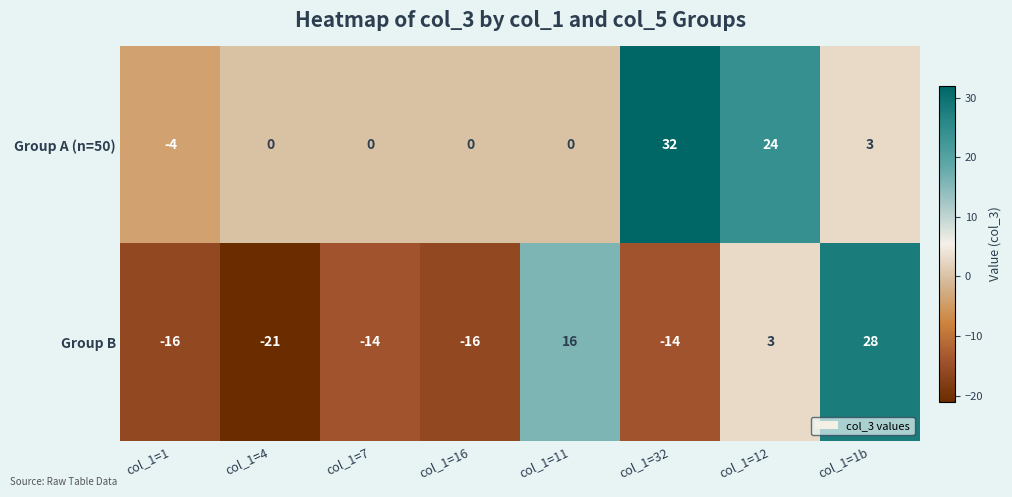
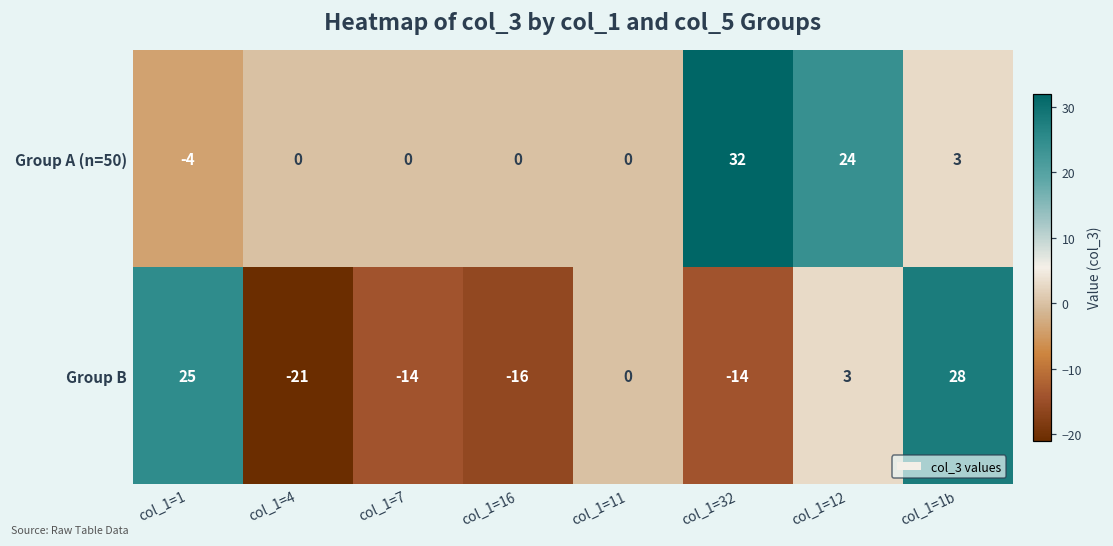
Group B, col_1=1: -16 -> 25
Group B, col_1=11: 16 -> 0
